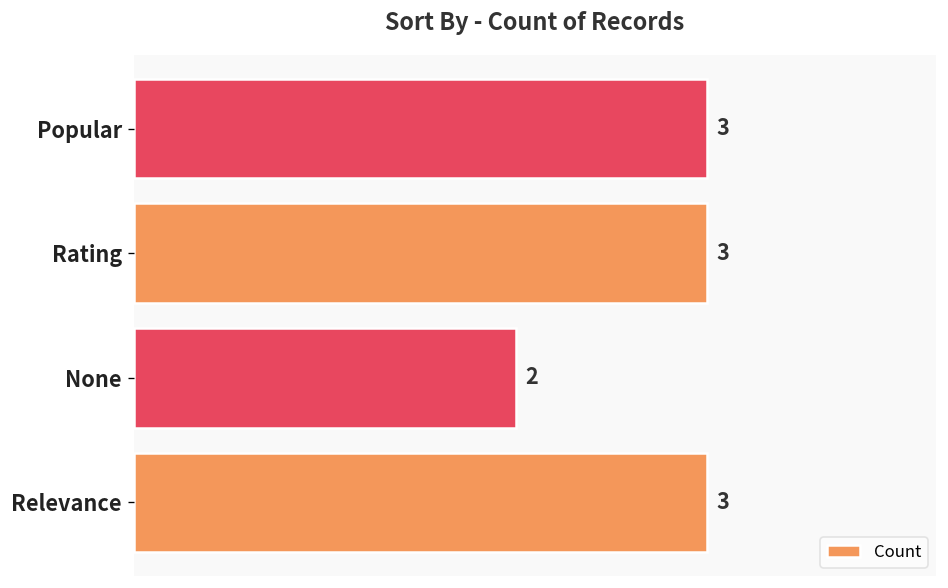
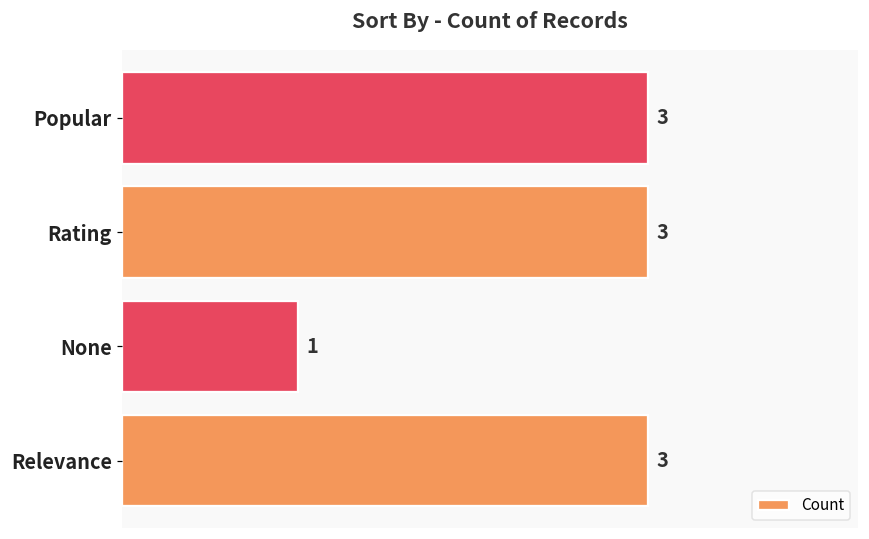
None: 2 -> 1
